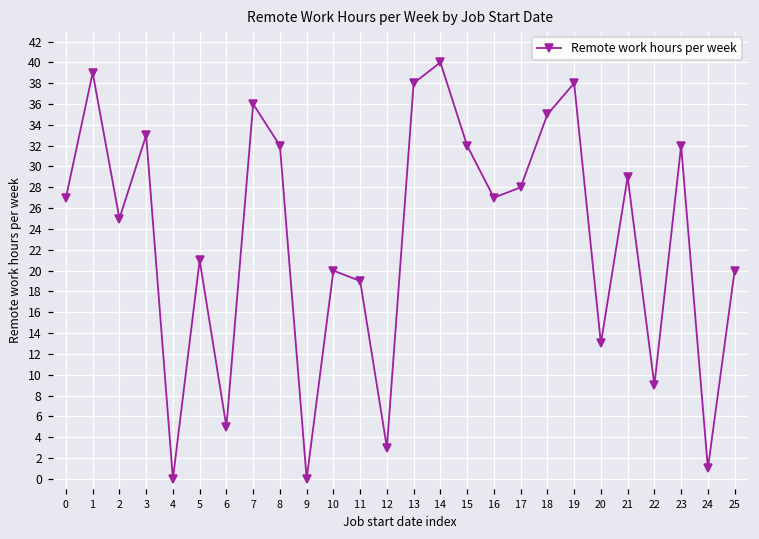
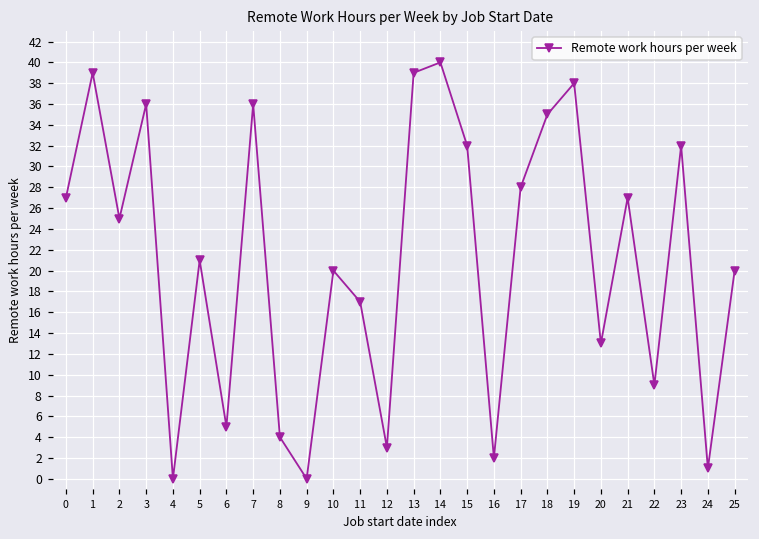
3: 33 -> 36
8: 32 -> 4
11: 19 -> 17
13: 38 -> 39
16: 27 -> 2
21: 29 -> 27
